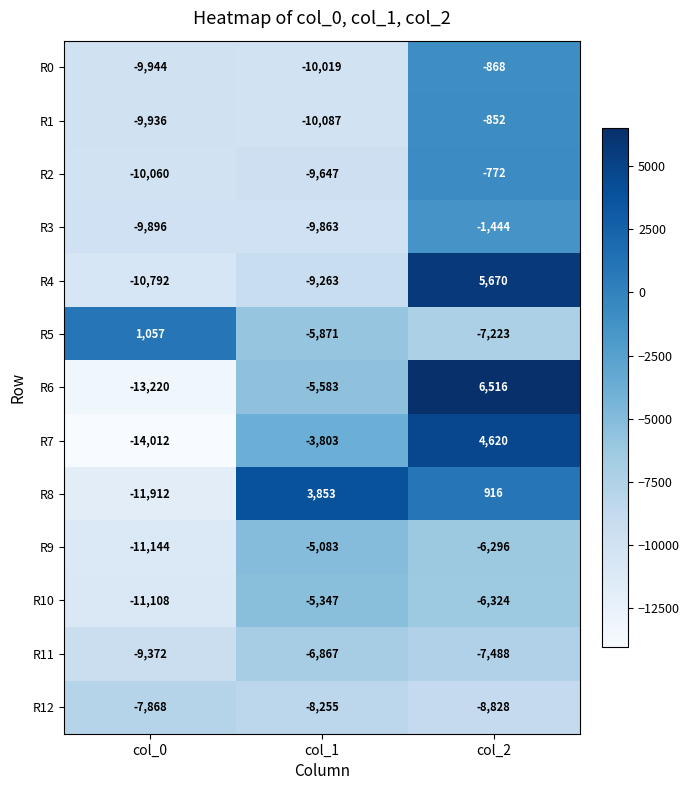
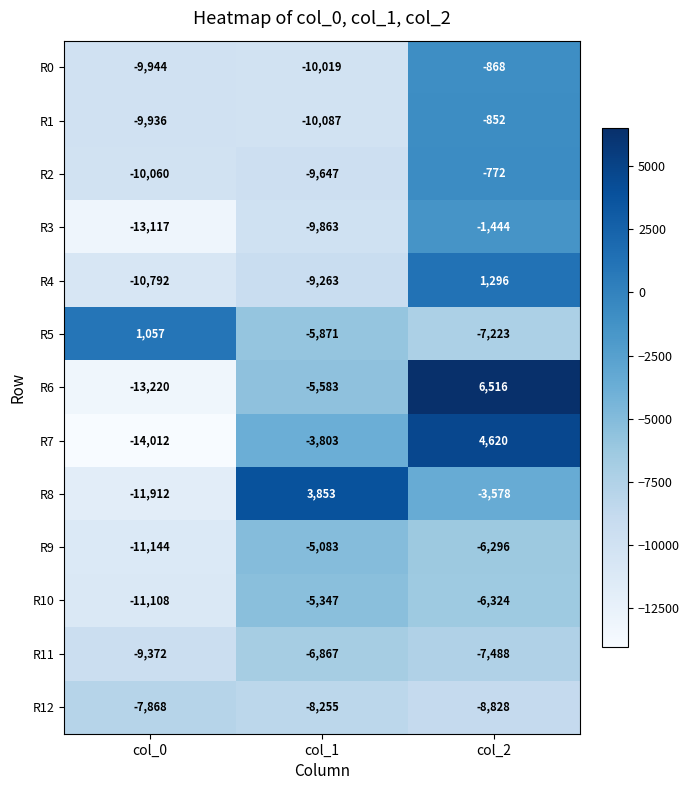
R3, col_0: -9,896 -> -13,117
R4, col_2: 5,670 -> 1,296
R8, col_2: 916 -> -3,578
